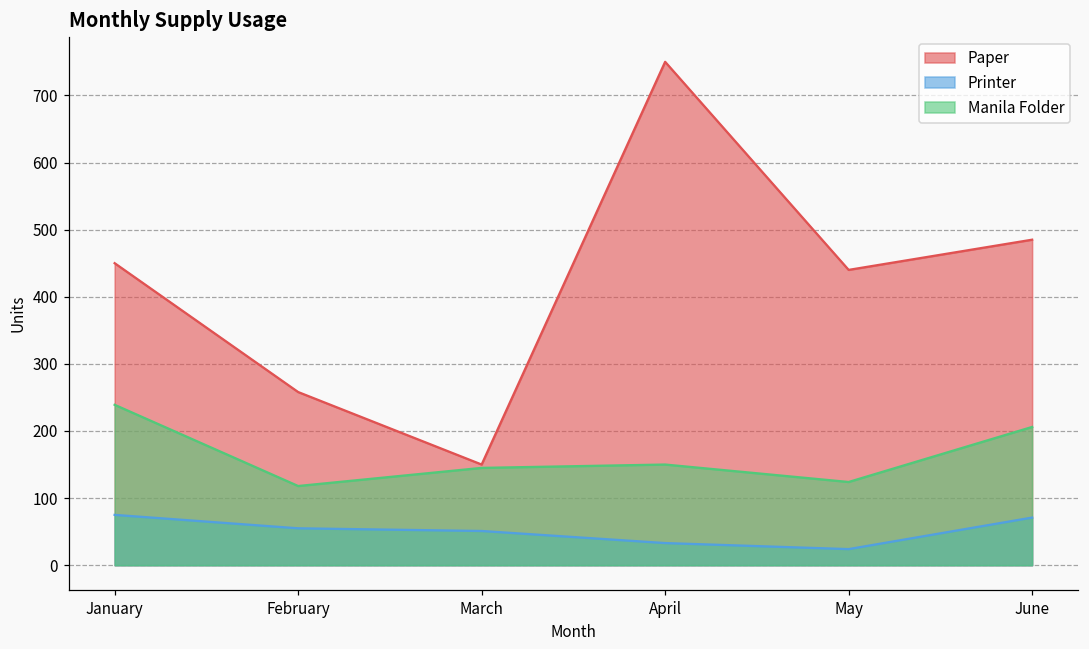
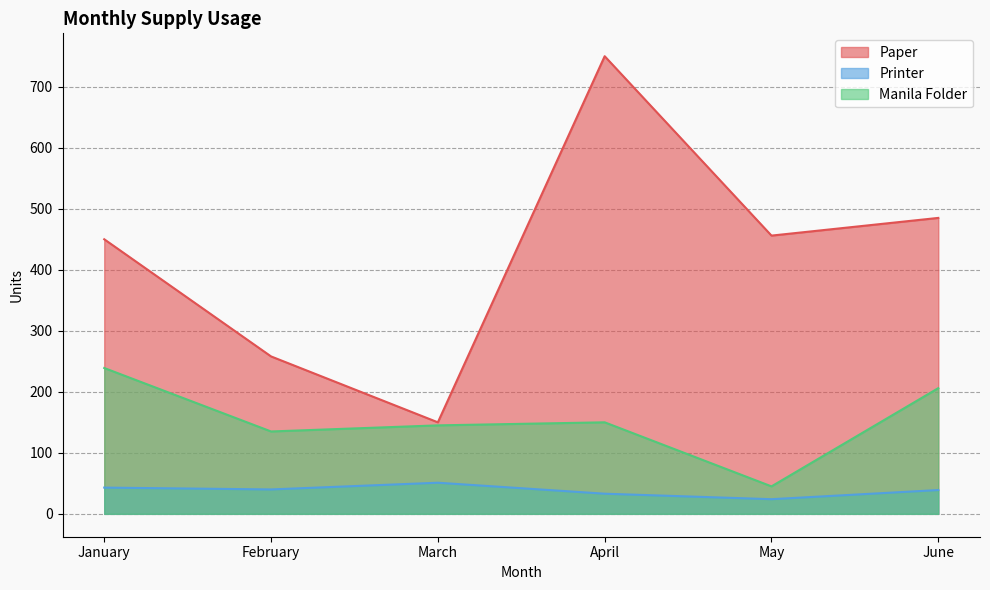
Printer, January: 80 -> 40
Printer, February: 60 -> 40
Manila Folder, February: 120 -> 140
Paper, May: 440 -> 460
Manila Folder, May: 120 -> 50
Printer, June: 70 -> 40
